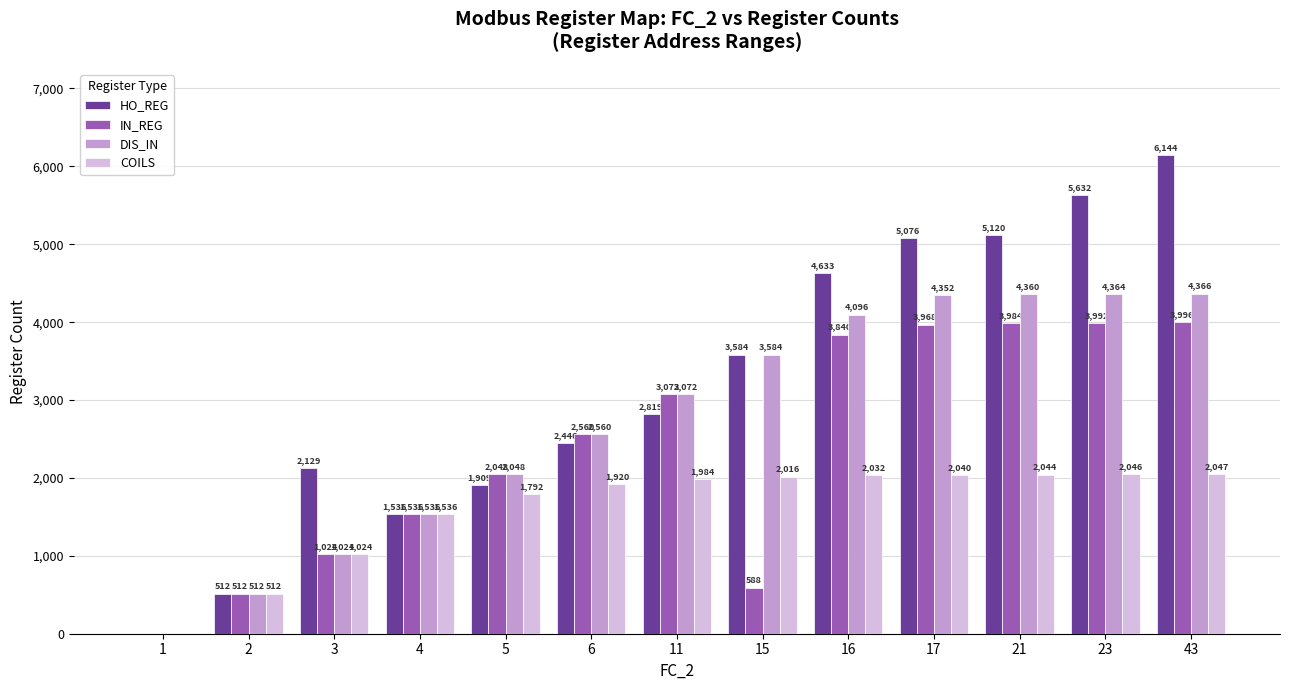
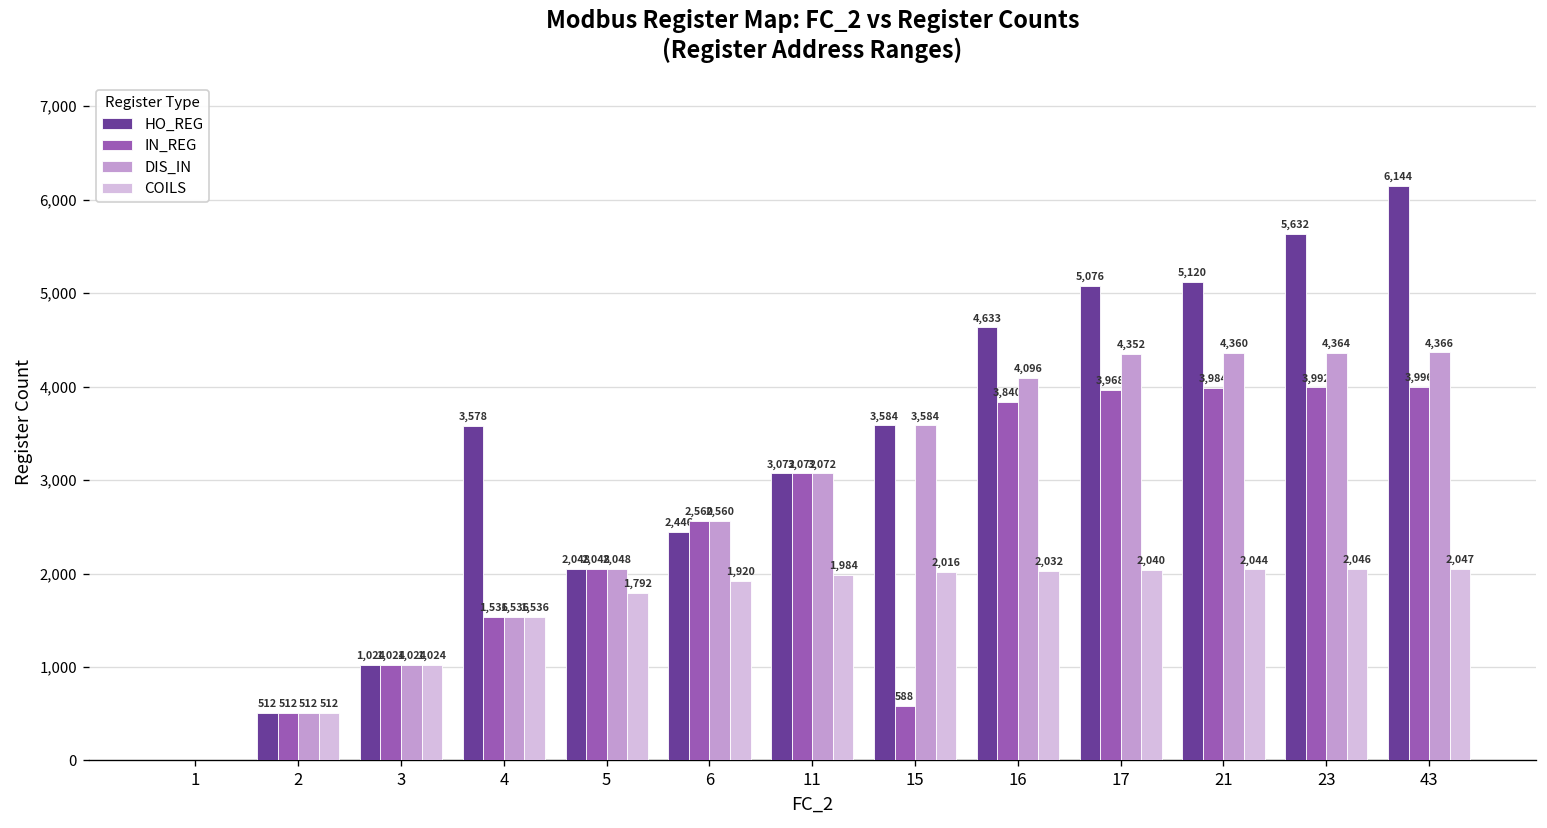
HO_REG, 3: 2,129 -> 1,024
HO_REG, 4: 1,536 -> 3,578
HO_REG, 5: 1,909 -> 2,048
HO_REG, 11: 2,819 -> 3,072
